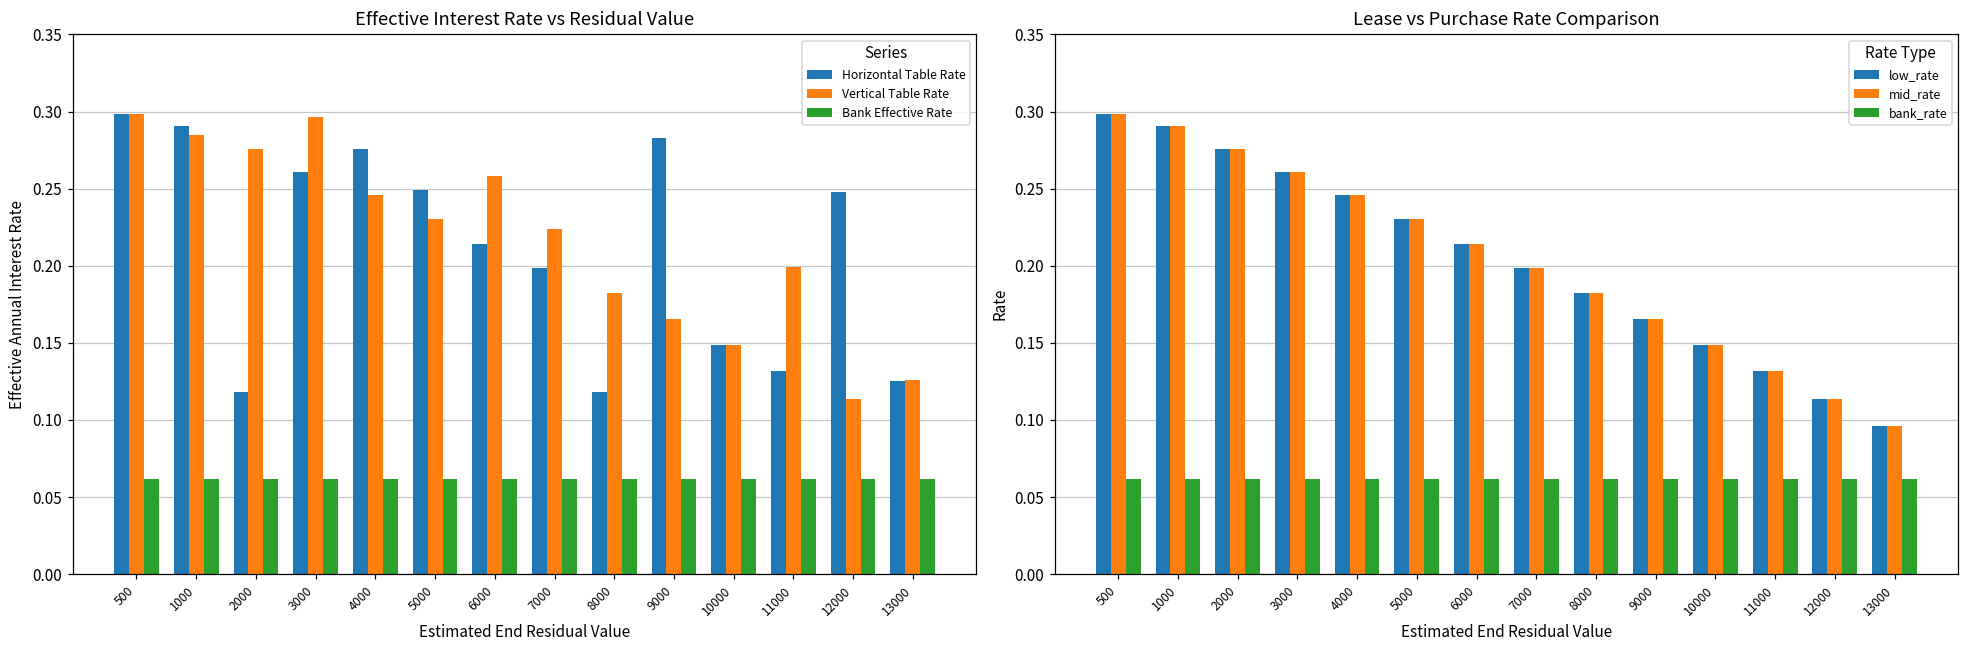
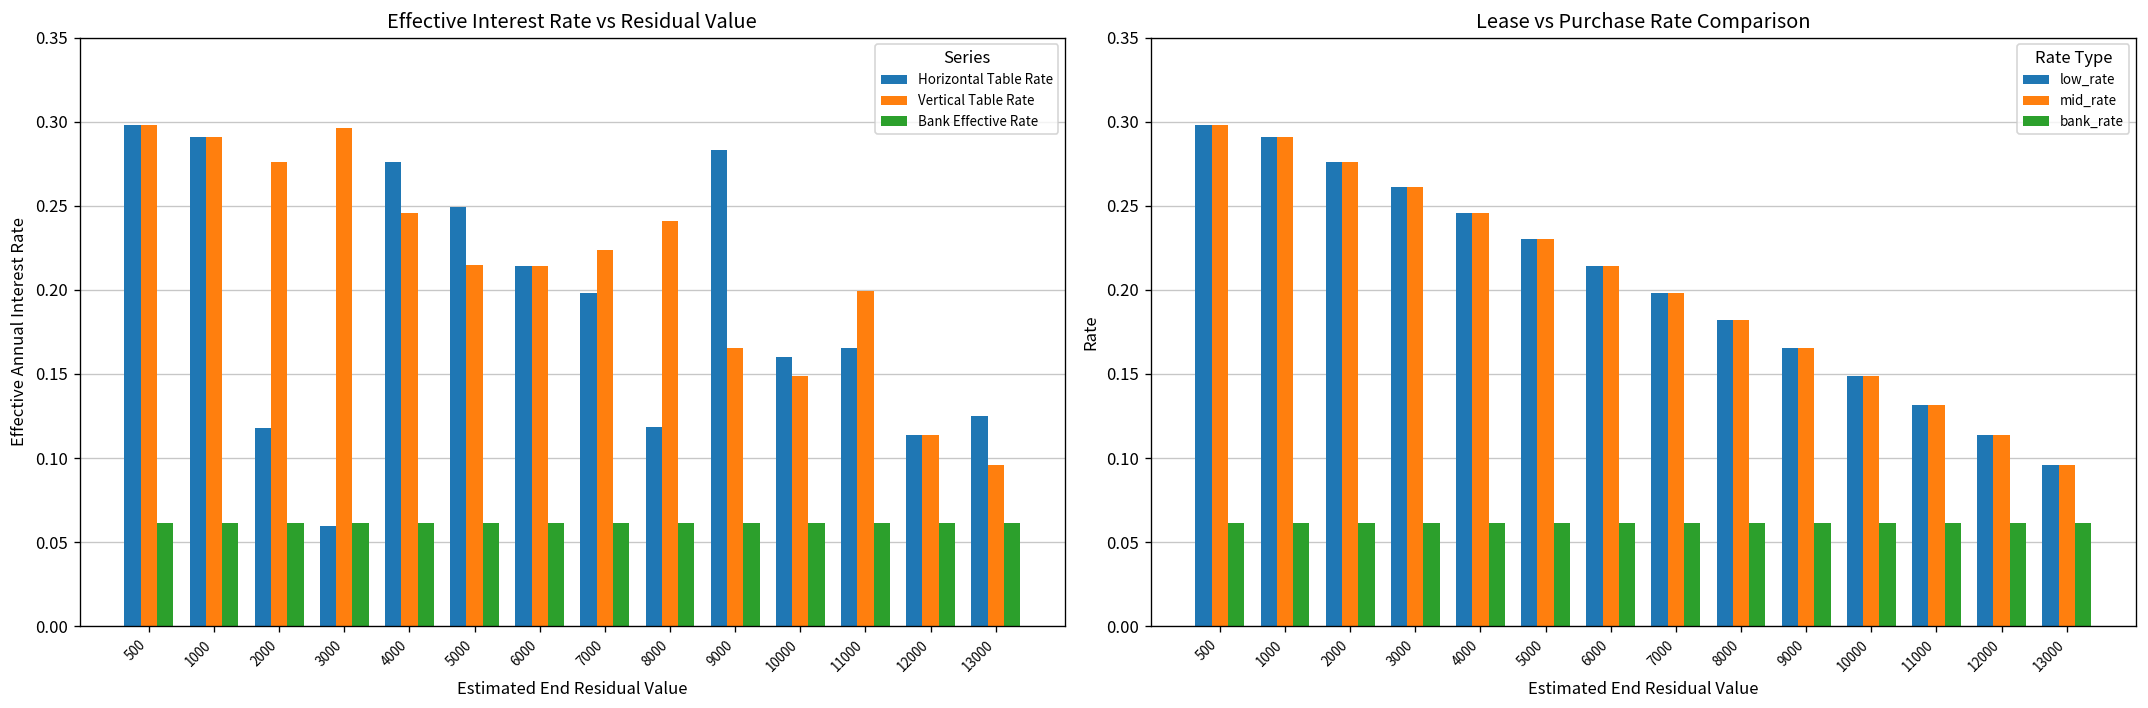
Effective Interest Rate vs Residual Value, Vertical Table Rate, 1000: 0.285 -> 0.291
Effective Interest Rate vs Residual Value, Horizontal Table Rate, 3000: 0.261 -> 0.059
Effective Interest Rate vs Residual Value, Vertical Table Rate, 5000: 0.230 -> 0.215
Effective Interest Rate vs Residual Value, Vertical Table Rate, 6000: 0.258 -> 0.214
Effective Interest Rate vs Residual Value, Vertical Table Rate, 8000: 0.182 -> 0.241
Effective Interest Rate vs Residual Value, Horizontal Table Rate, 10000: 0.149 -> 0.160
Effective Interest Rate vs Residual Value, Horizontal Table Rate, 11000: 0.131 -> 0.165
Effective Interest Rate vs Residual Value, Horizontal Table Rate, 12000: 0.248 -> 0.114
Effective Interest Rate vs Residual Value, Vertical Table Rate, 13000: 0.126 -> 0.096
